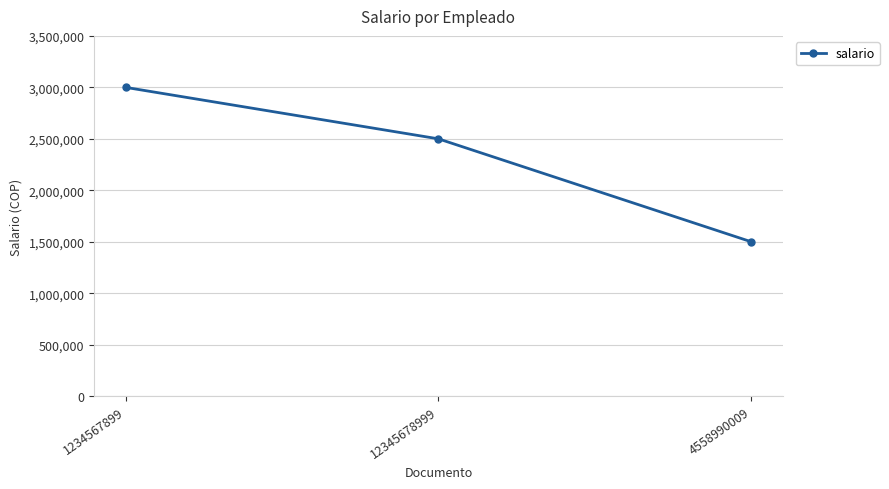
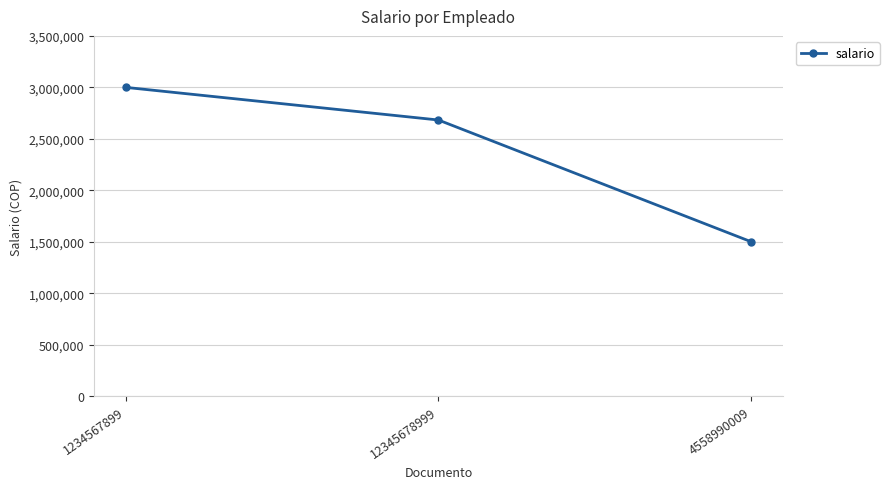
12345678999: 2,500,000 -> 2,680,000
